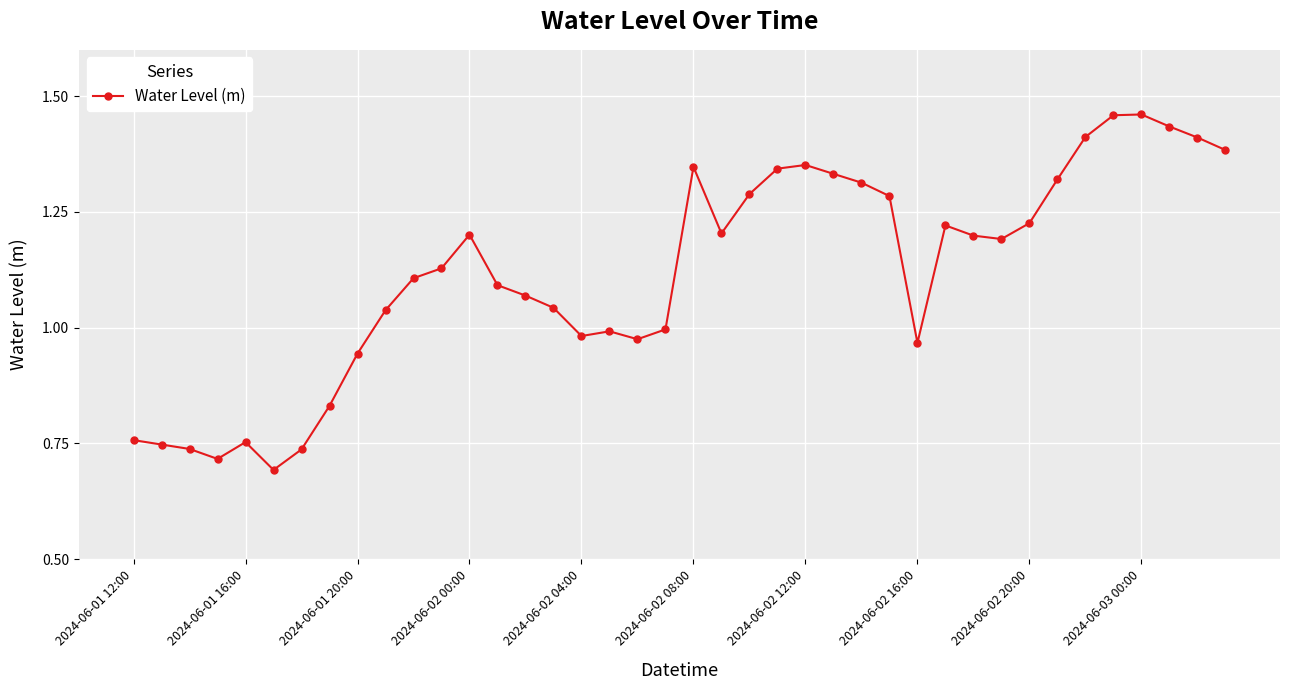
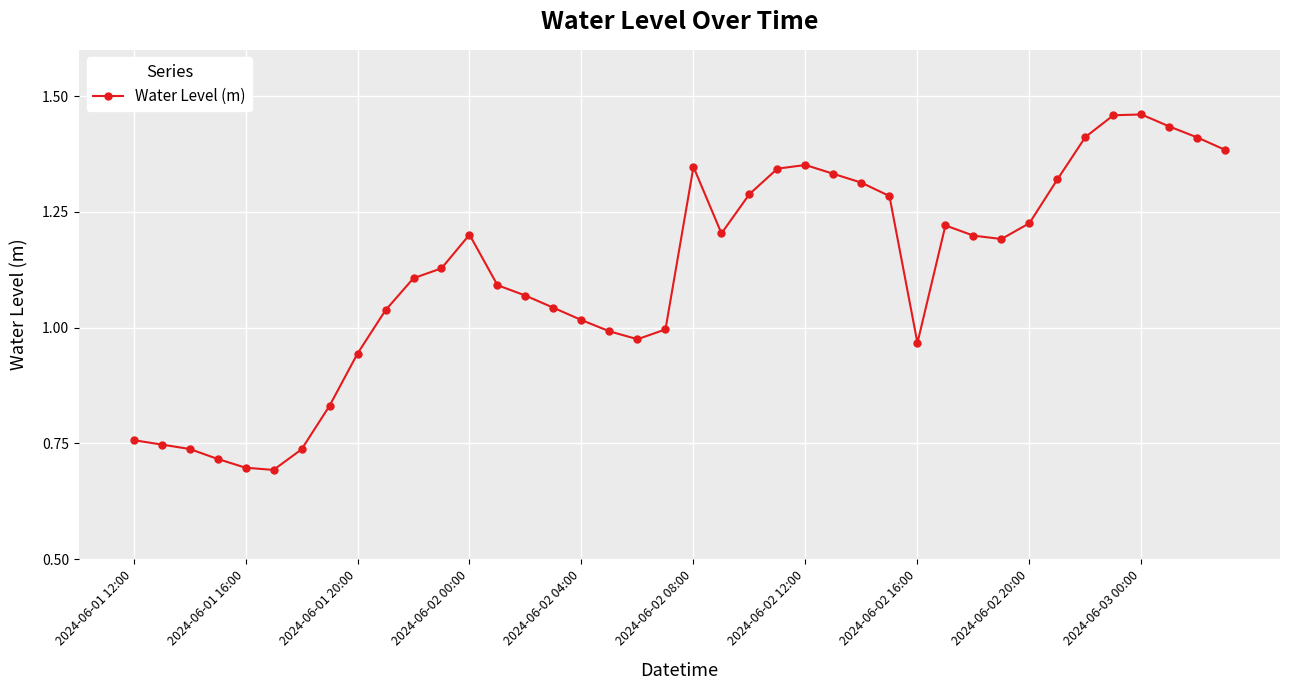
2024-06-01 16:00: 0.75 -> 0.70
2024-06-02 04:00: 0.98 -> 1.02
